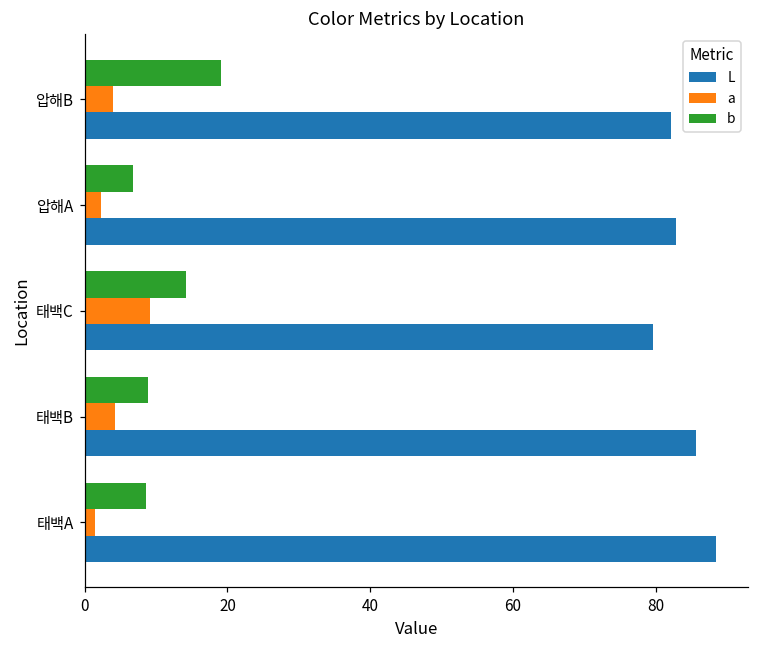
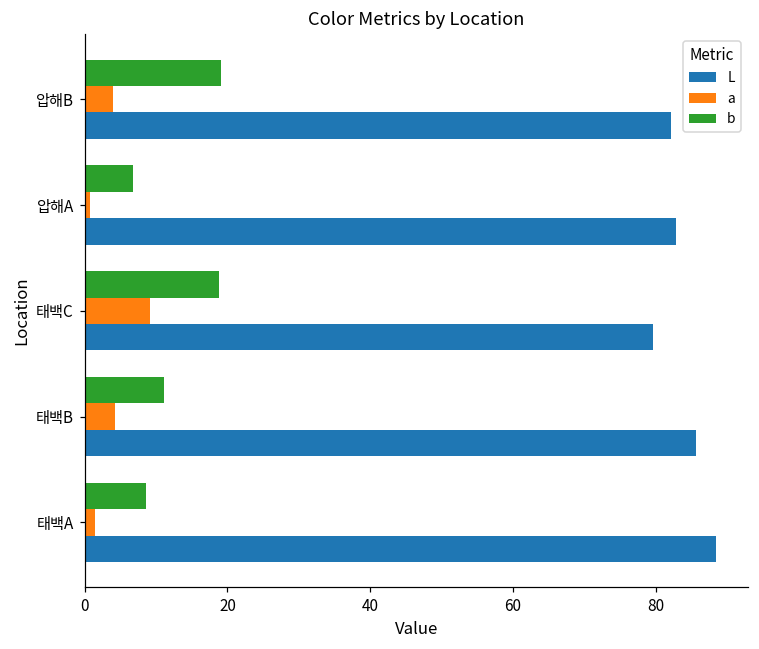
a, 압해A: 2 -> 1
b, 태백C: 14 -> 19
b, 태백B: 9 -> 11
